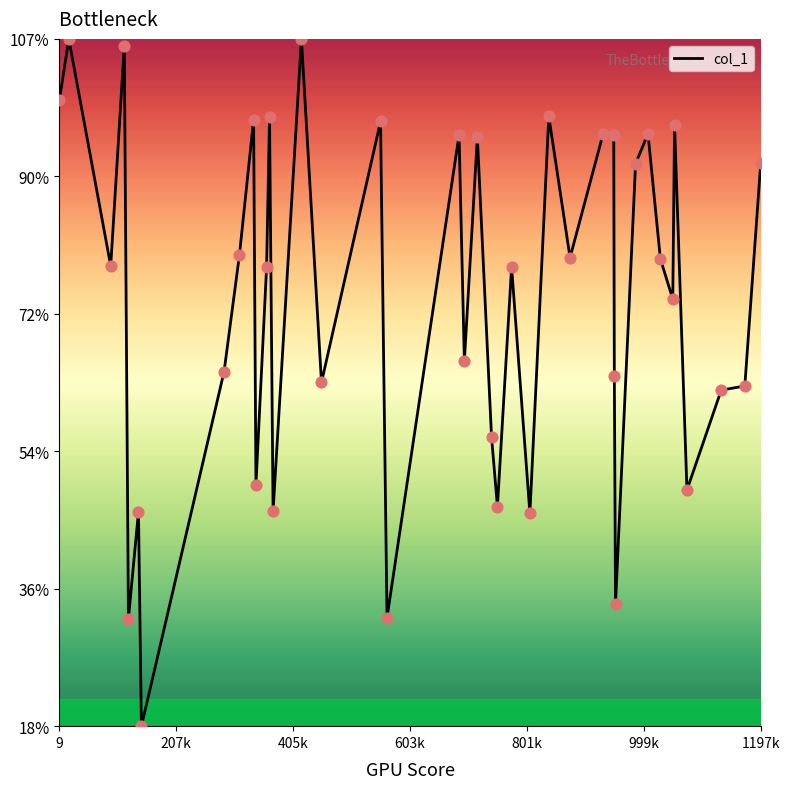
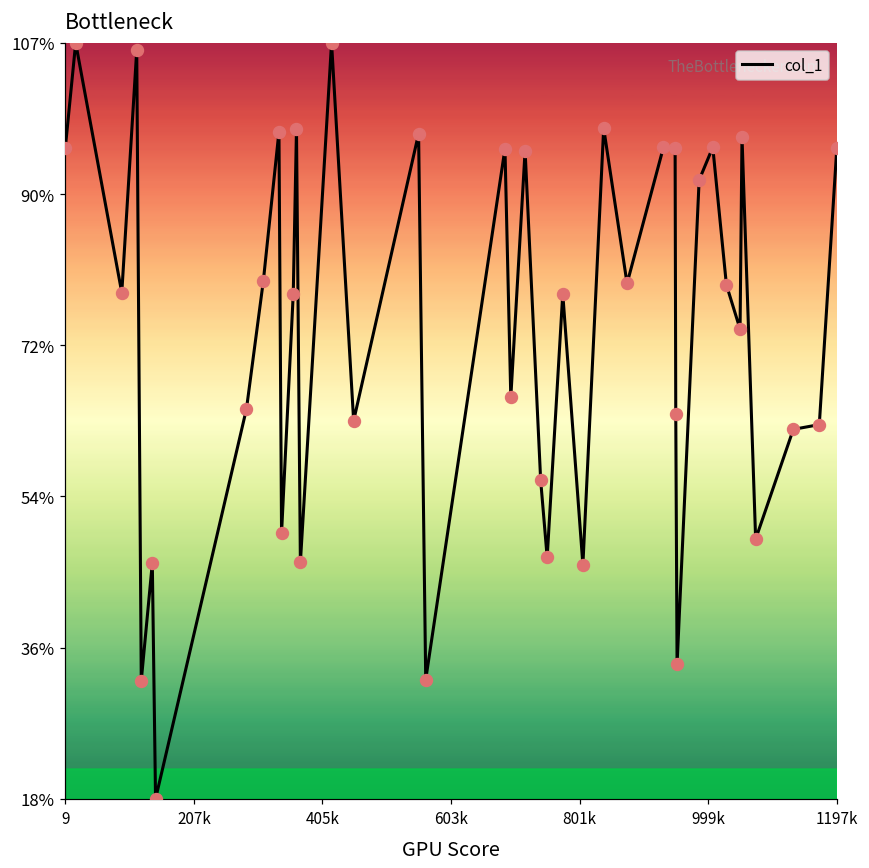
9: 99% -> 95%
1197k: 91% -> 95%
